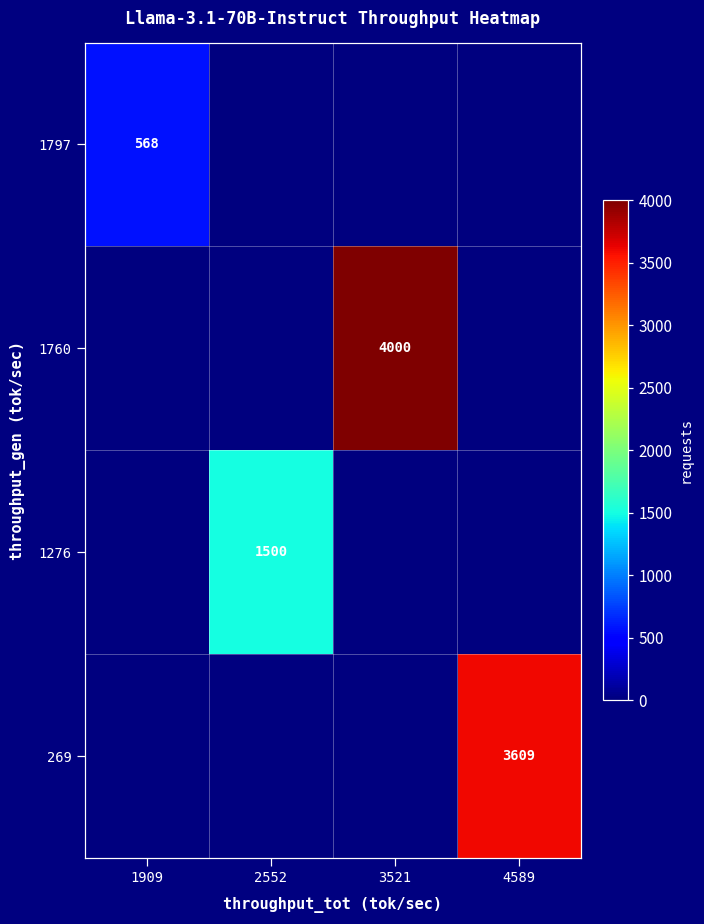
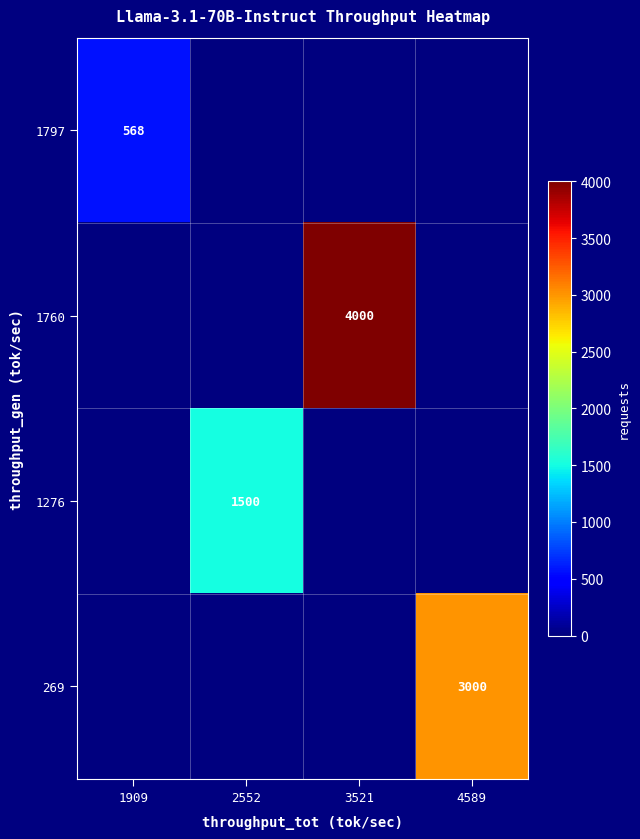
269, 4589: 3609 -> 3000
